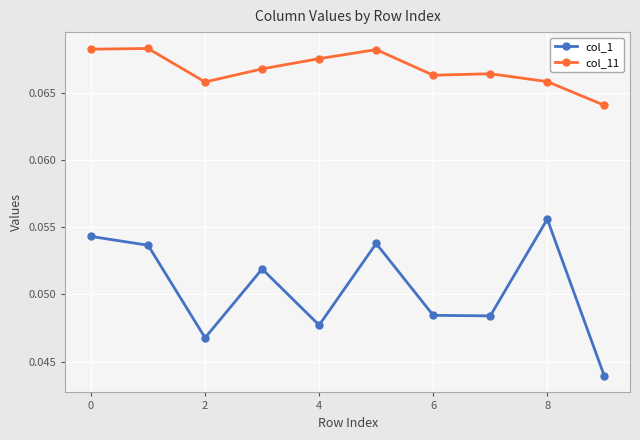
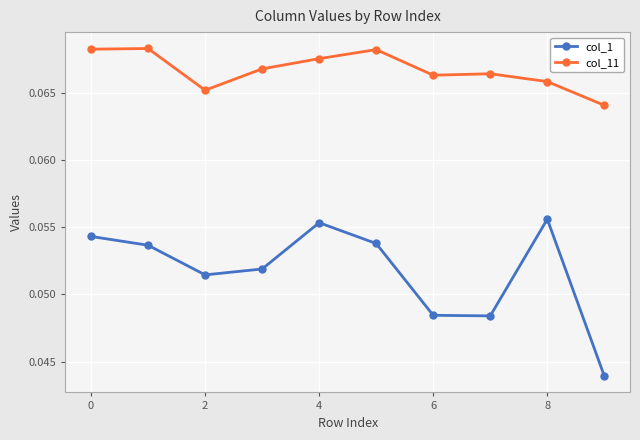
col_1, 2: 0.0468 -> 0.0515
col_11, 2: 0.0658 -> 0.0652
col_1, 4: 0.0477 -> 0.0553
